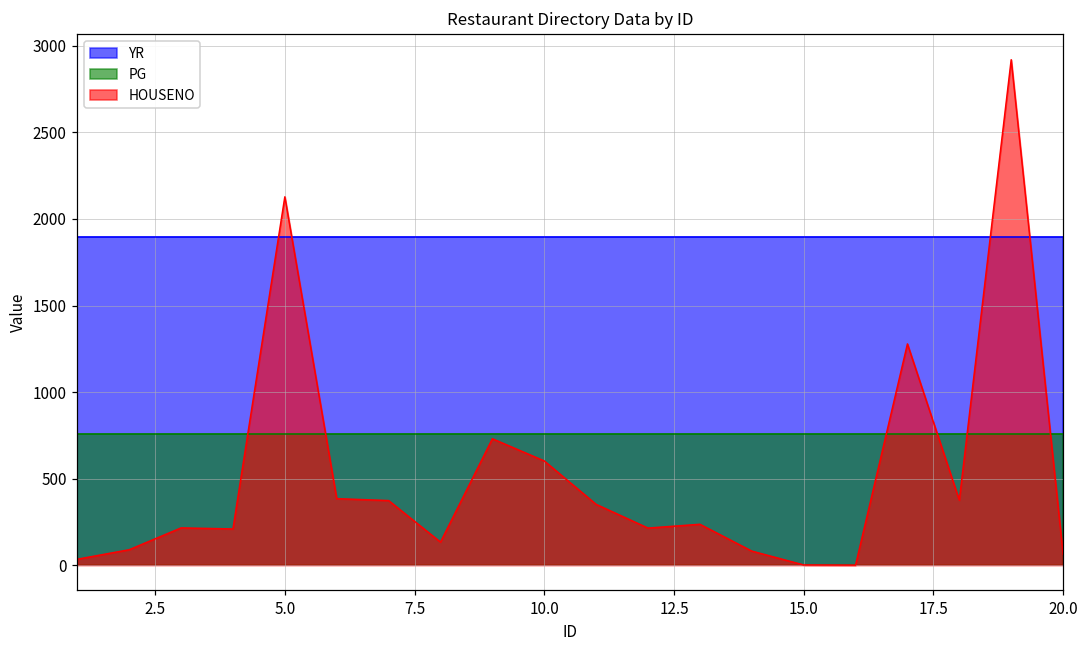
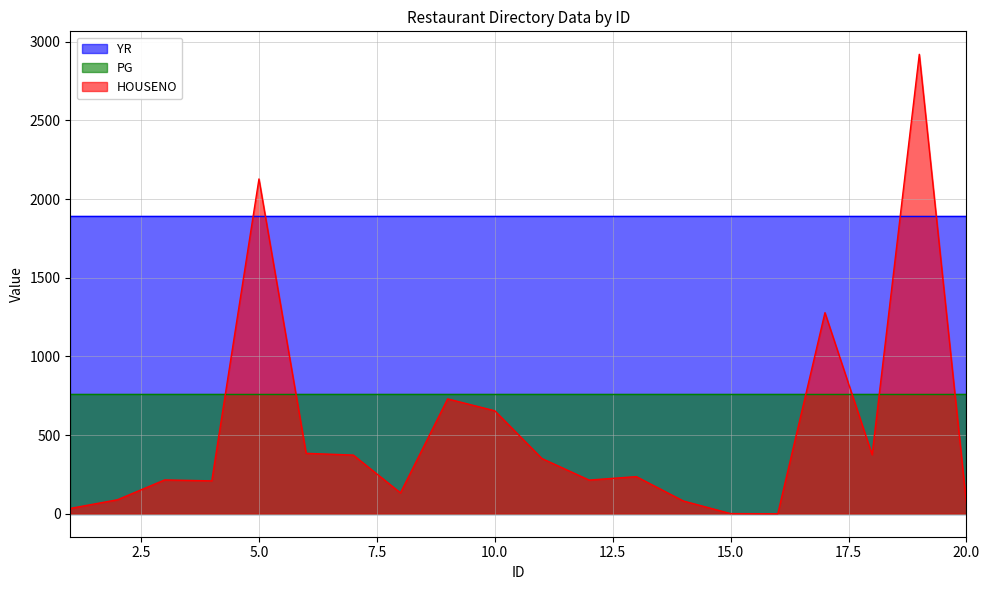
HOUSENO, 10.0: 600 -> 650
